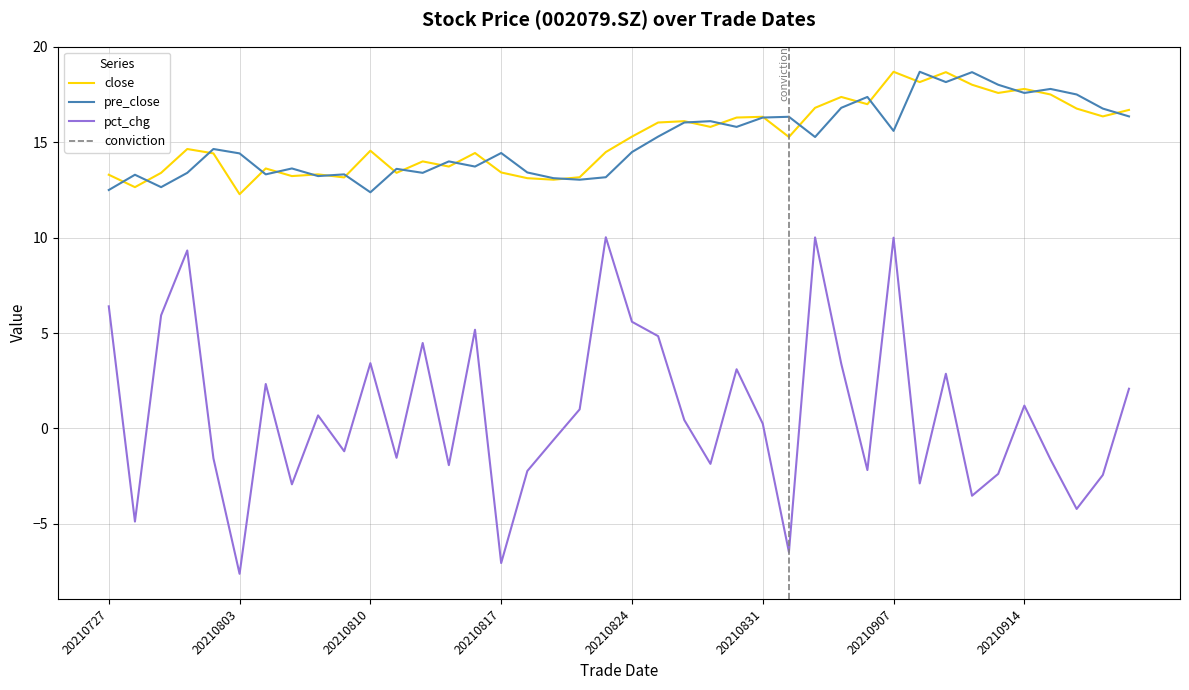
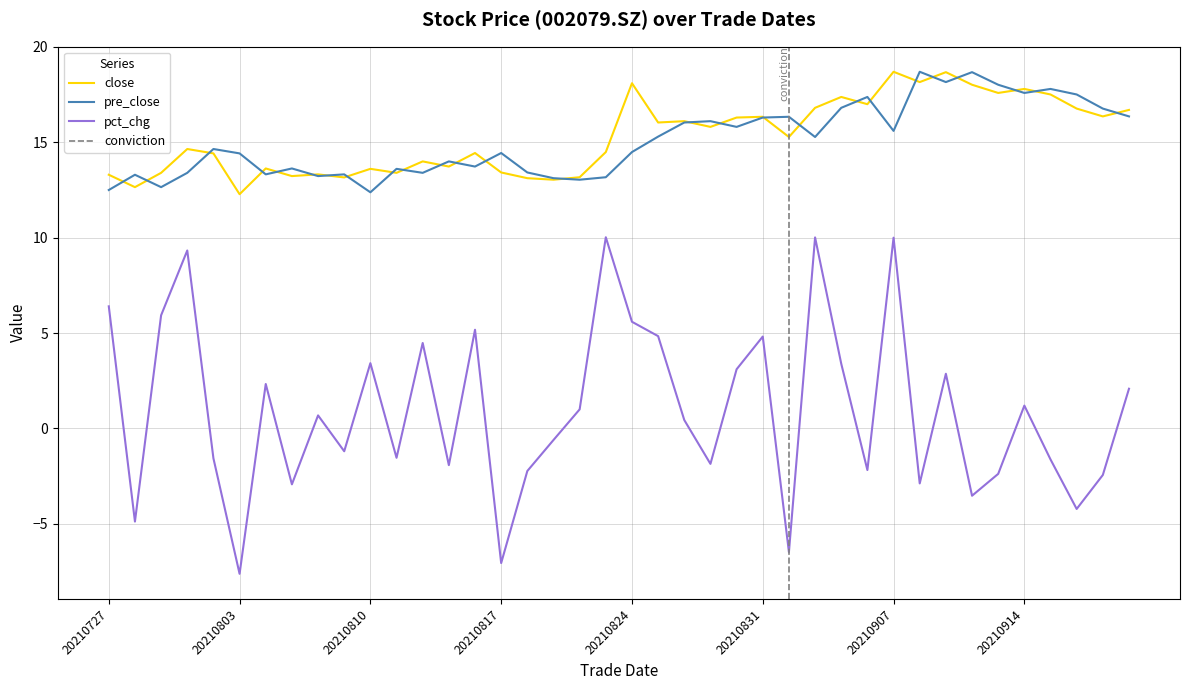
close, 20210810: 14.6 -> 13.6
close, 20210824: 15.3 -> 18.1
pct_chg, 20210831: 0.2 -> 4.8
